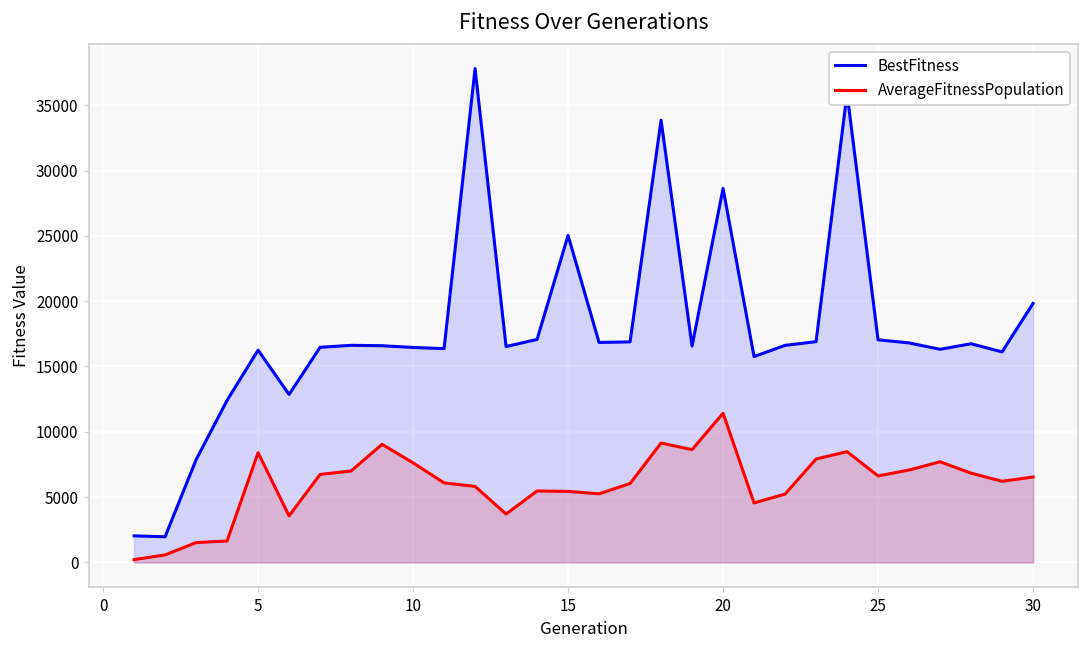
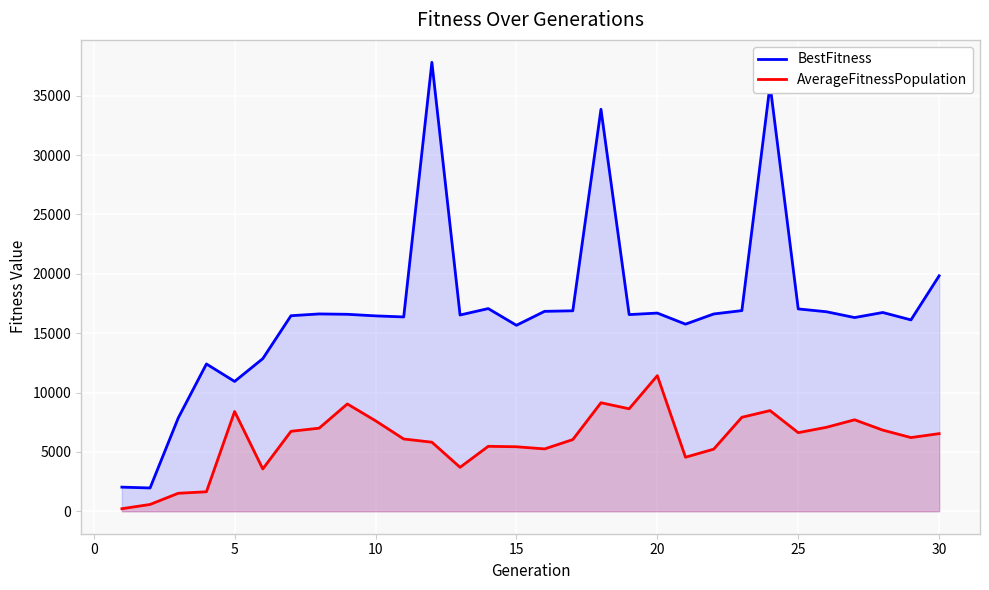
BestFitness, 5: 16300 -> 10900
BestFitness, 15: 25000 -> 15700
BestFitness, 20: 28600 -> 16700
